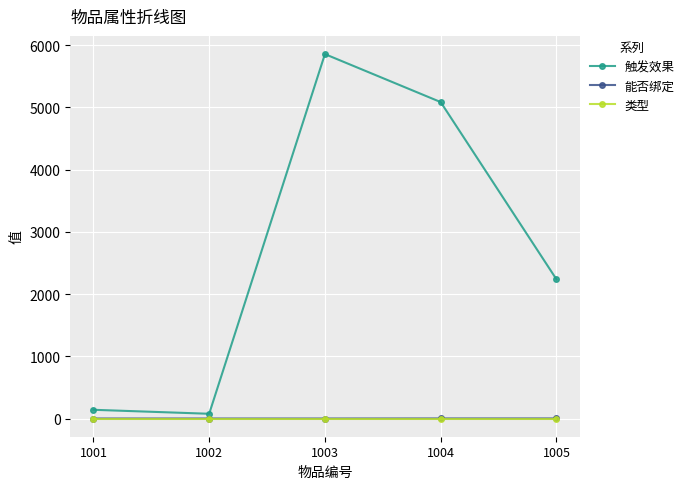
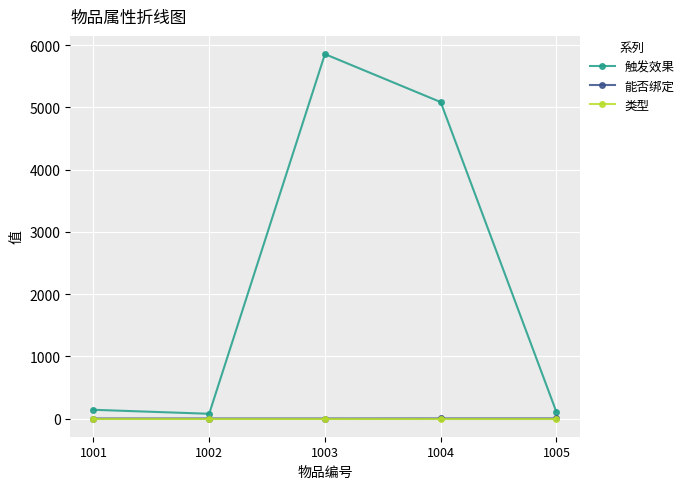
触发效果, 1005: 2200 -> 100
